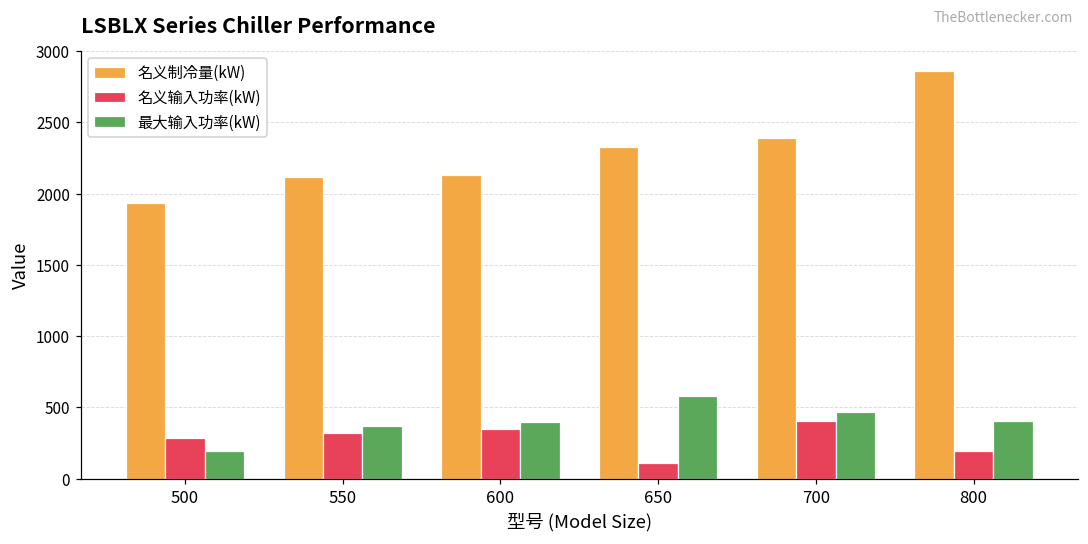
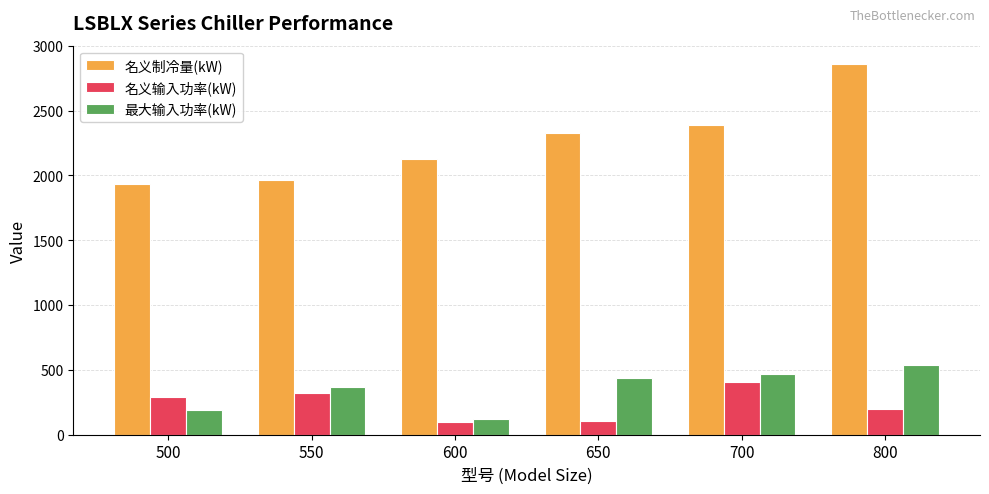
名义制冷量(kW), 550: 2110 -> 1970
名义输入功率(kW), 600: 350 -> 100
最大输入功率(kW), 600: 400 -> 120
最大输入功率(kW), 650: 580 -> 440
最大输入功率(kW), 800: 410 -> 540
